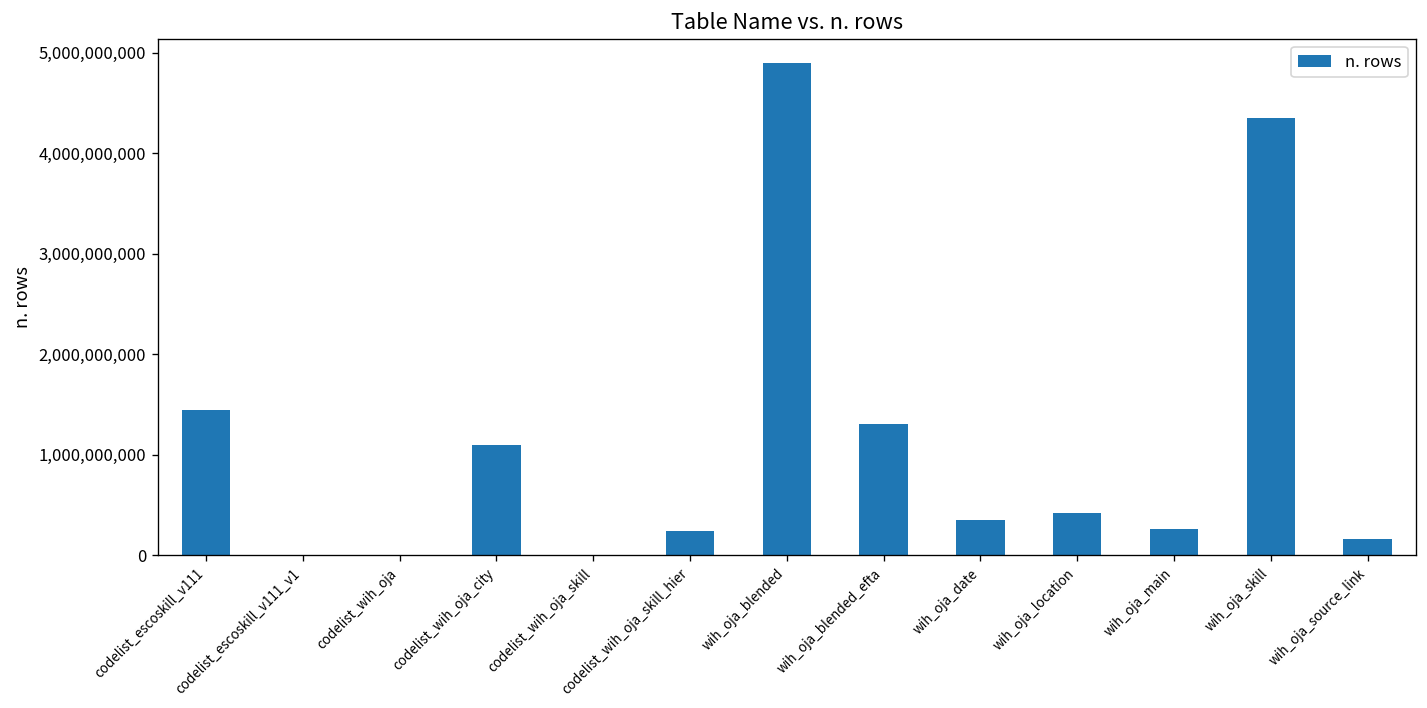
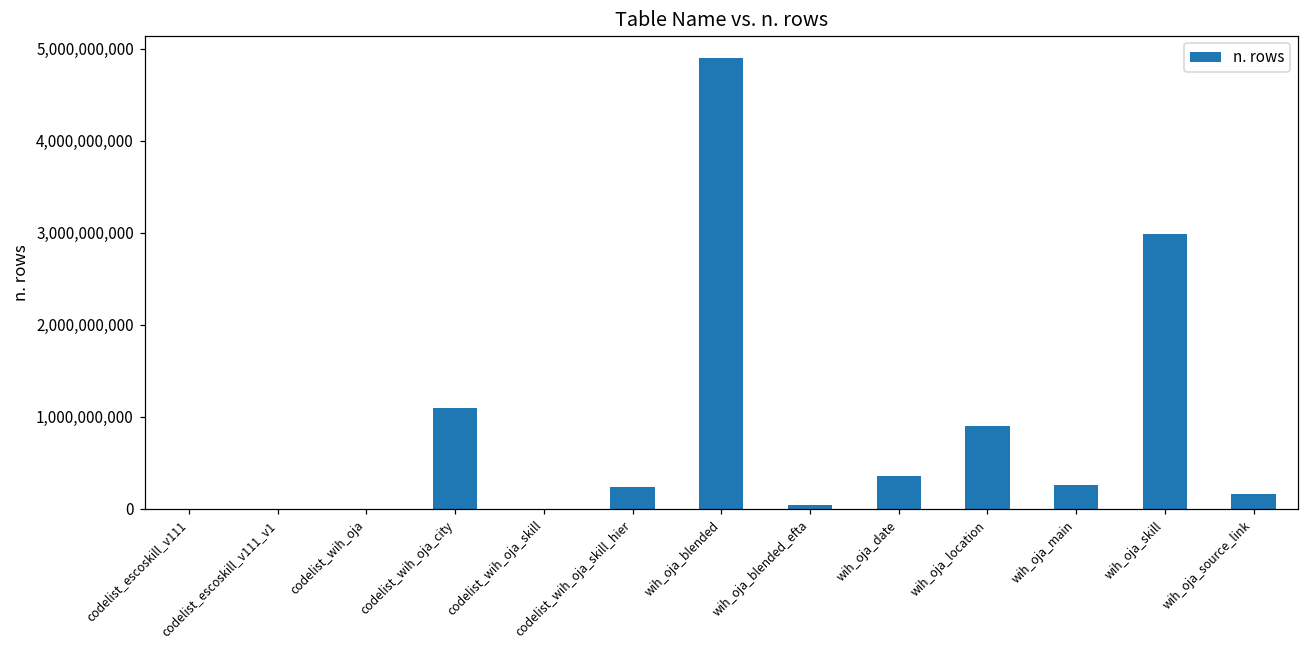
codelist_escoskill_v111: 1,400,000,000 -> 0
wih_oja_blended_efta: 1,300,000,000 -> 0
wih_oja_location: 400,000,000 -> 900,000,000
wih_oja_skill: 4,400,000,000 -> 3,000,000,000
